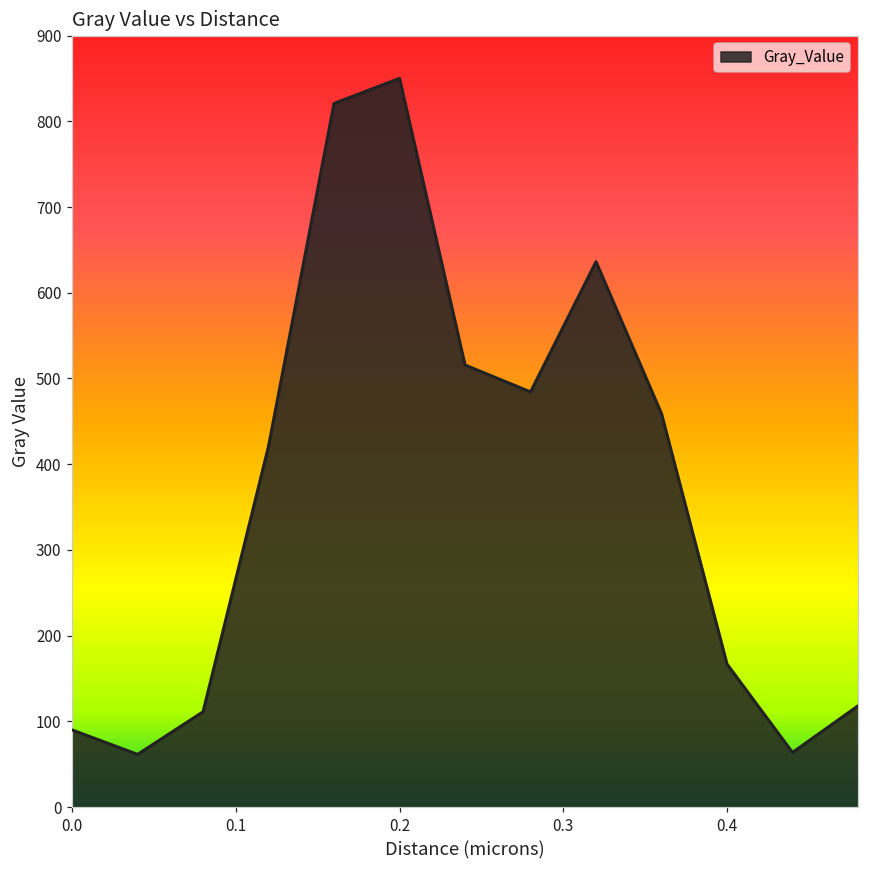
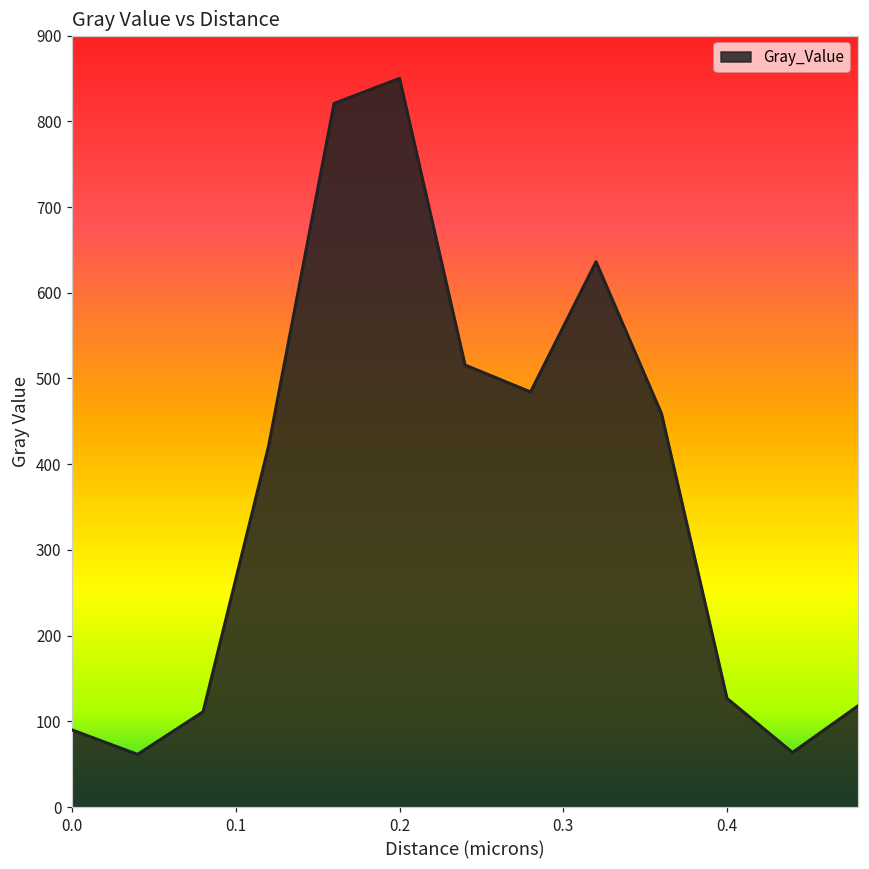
0.4: 170 -> 130
